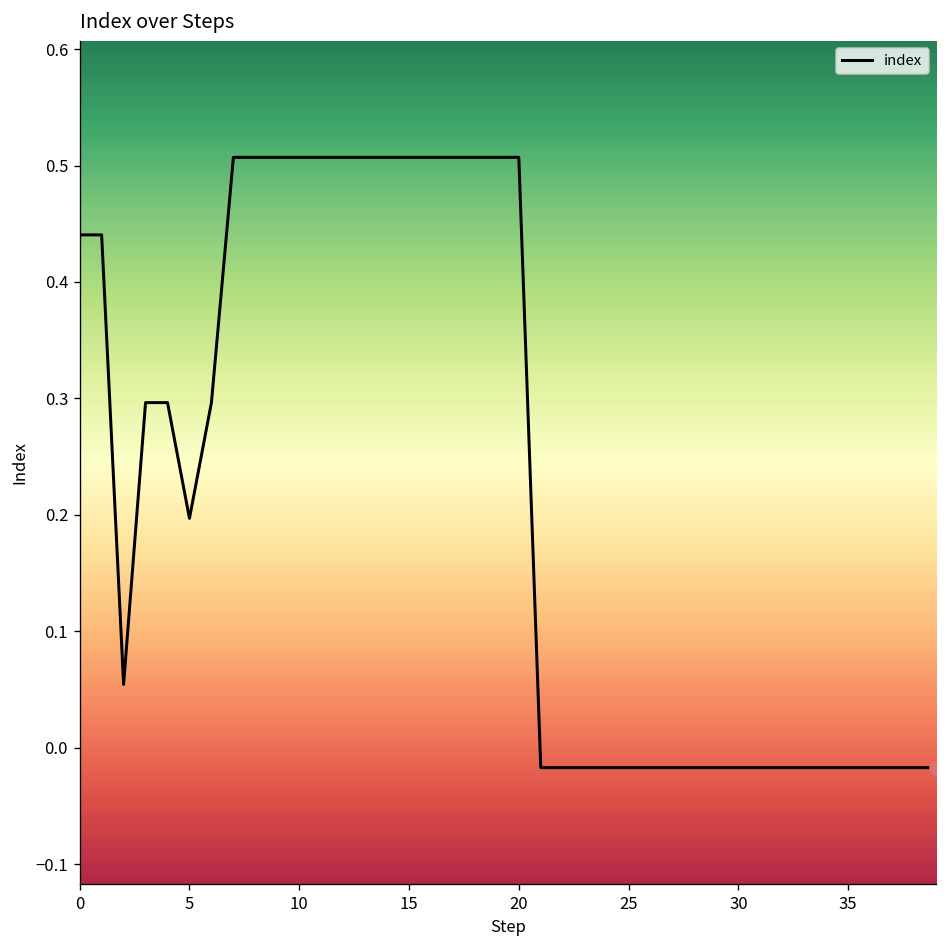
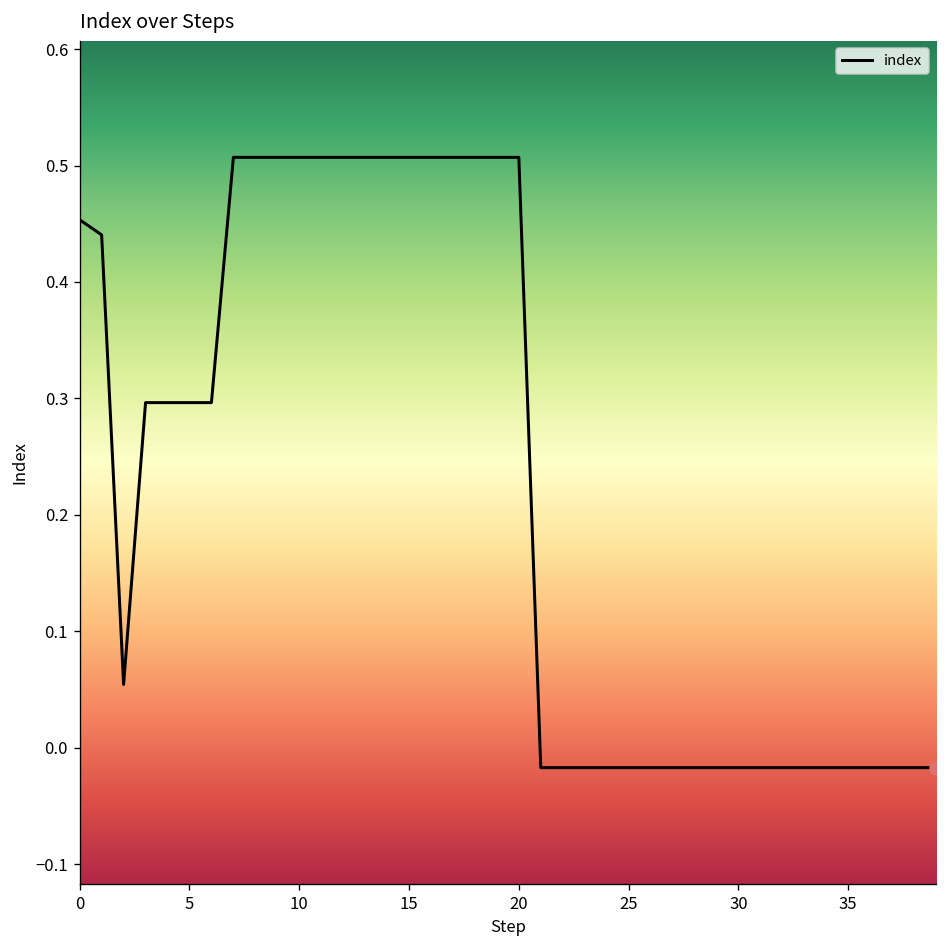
index, 0: 0.44 -> 0.45
index, 5: 0.20 -> 0.30
